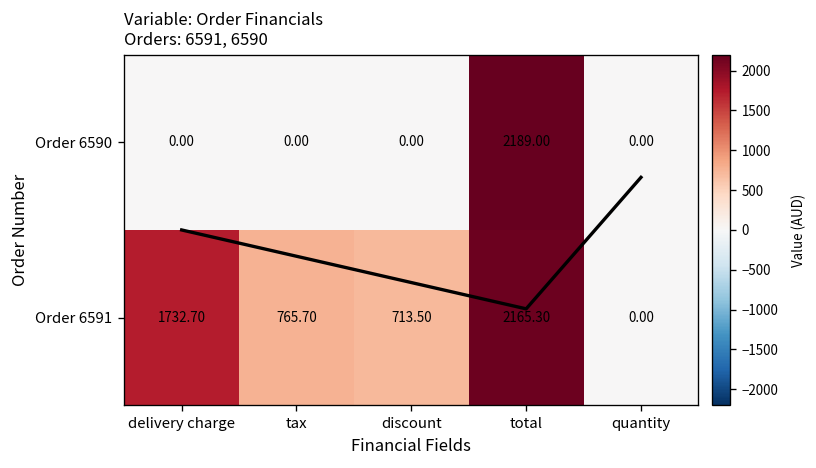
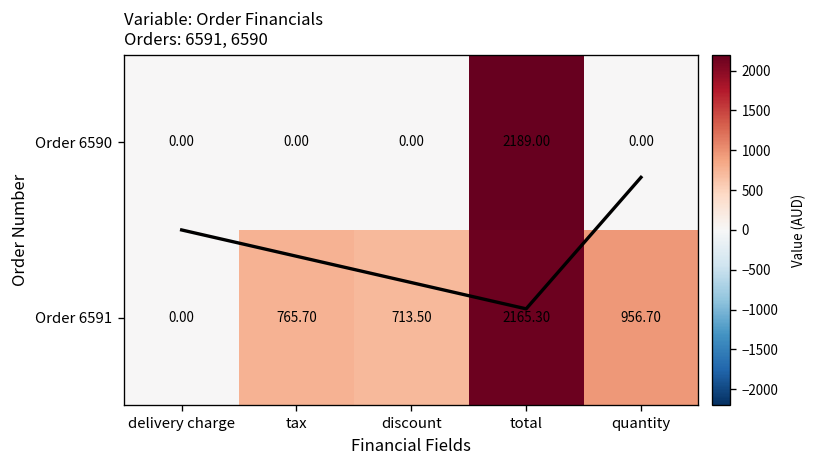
Order 6591, delivery charge: 1732.70 -> 0.00
Order 6591, quantity: 0.00 -> 956.70
